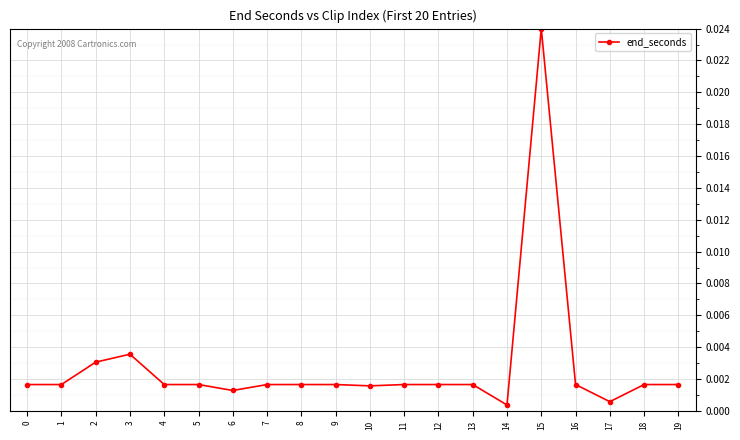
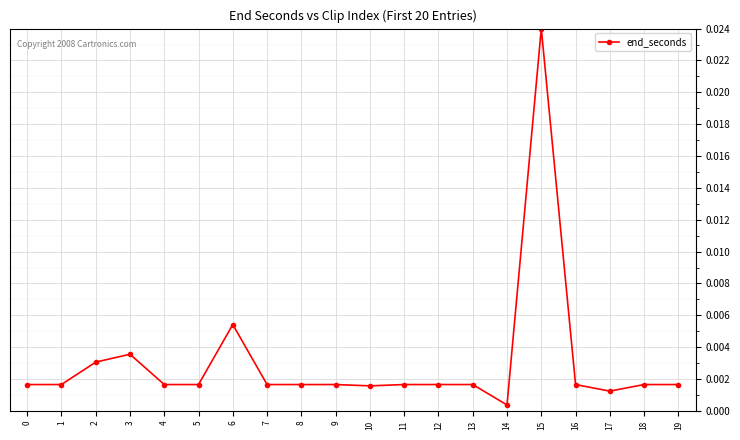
6: 0.0013 -> 0.0054
17: 0.0006 -> 0.0012
